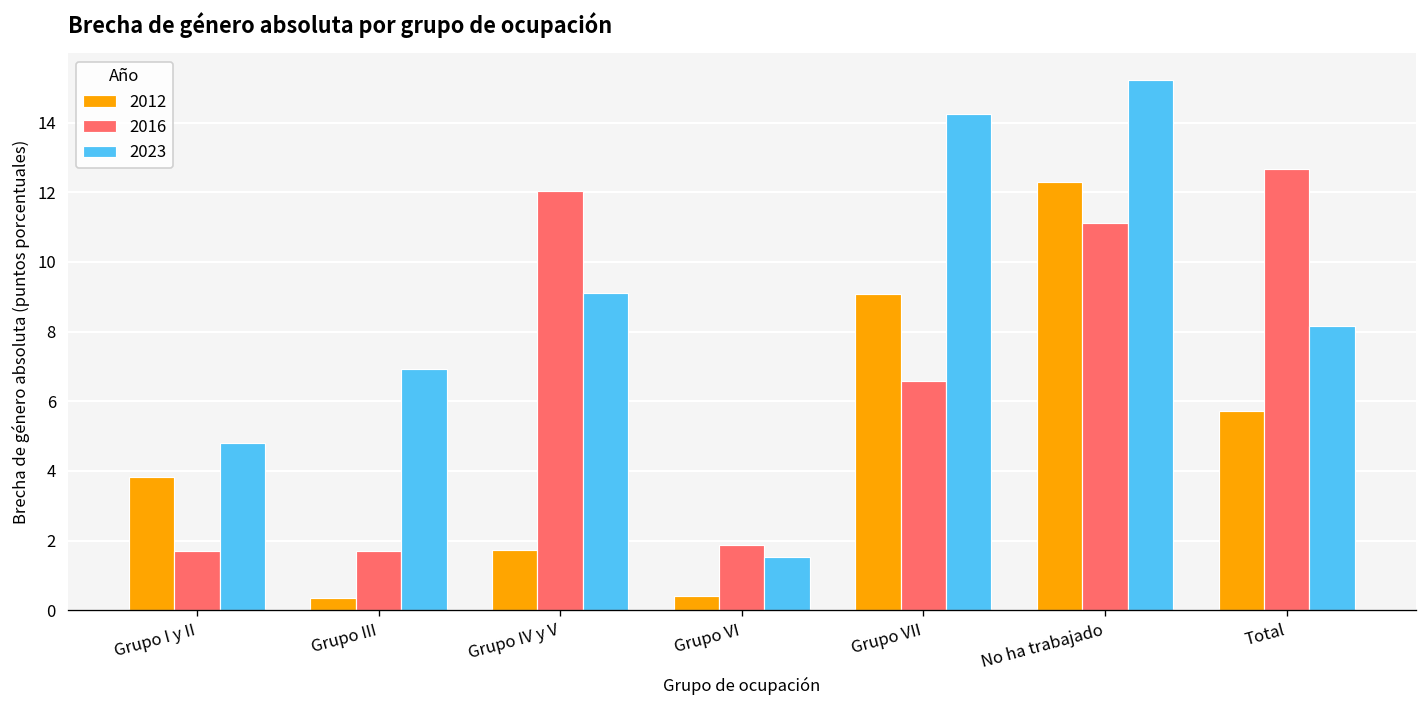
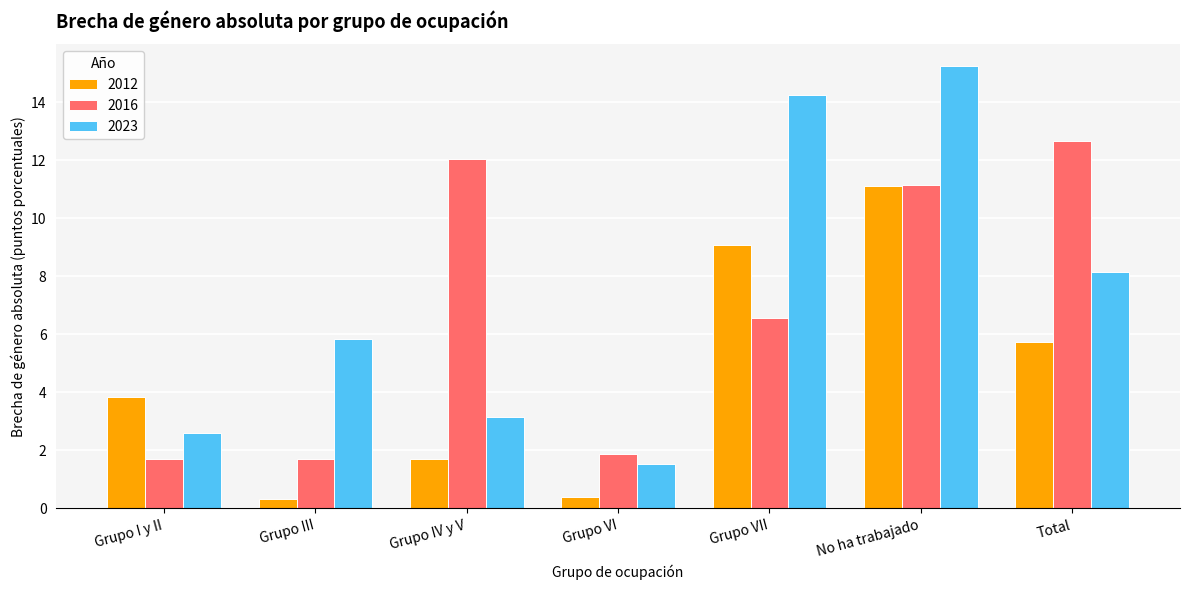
2023, Grupo I y II: 4.8 -> 2.6
2023, Grupo III: 6.9 -> 5.8
2023, Grupo IV y V: 9.1 -> 3.1
2012, No ha trabajado: 12.3 -> 11.1
